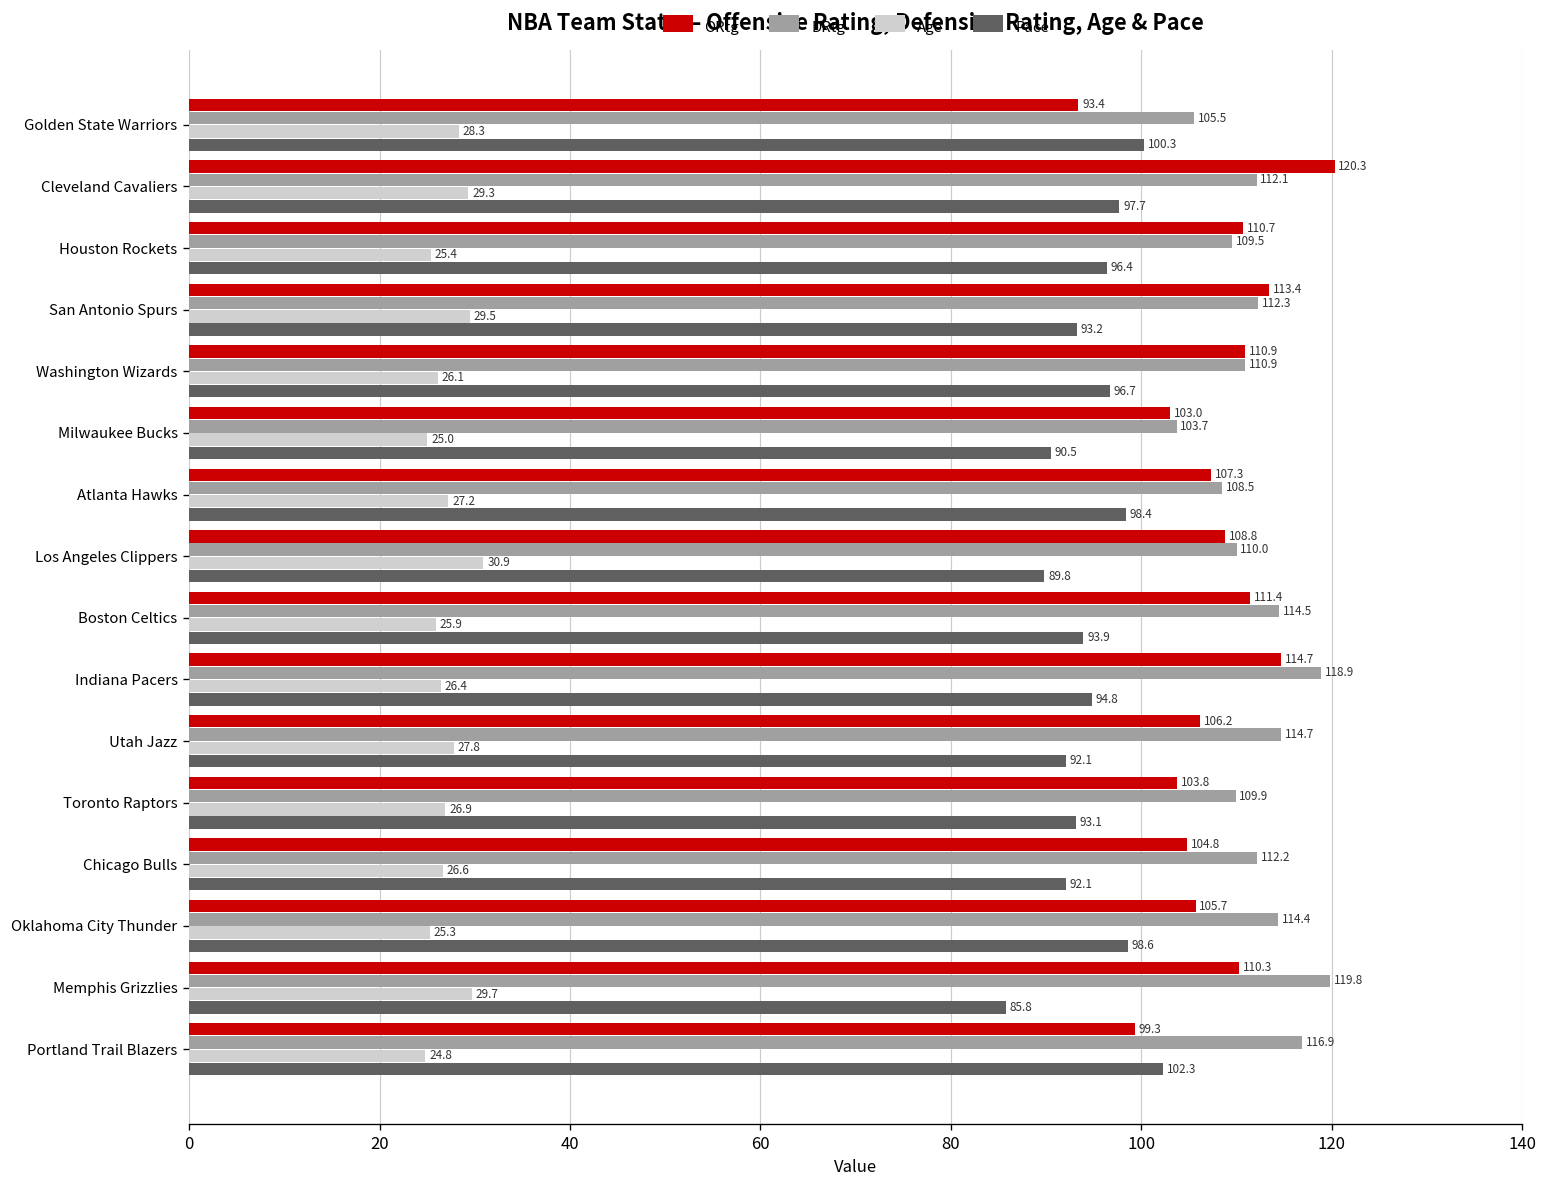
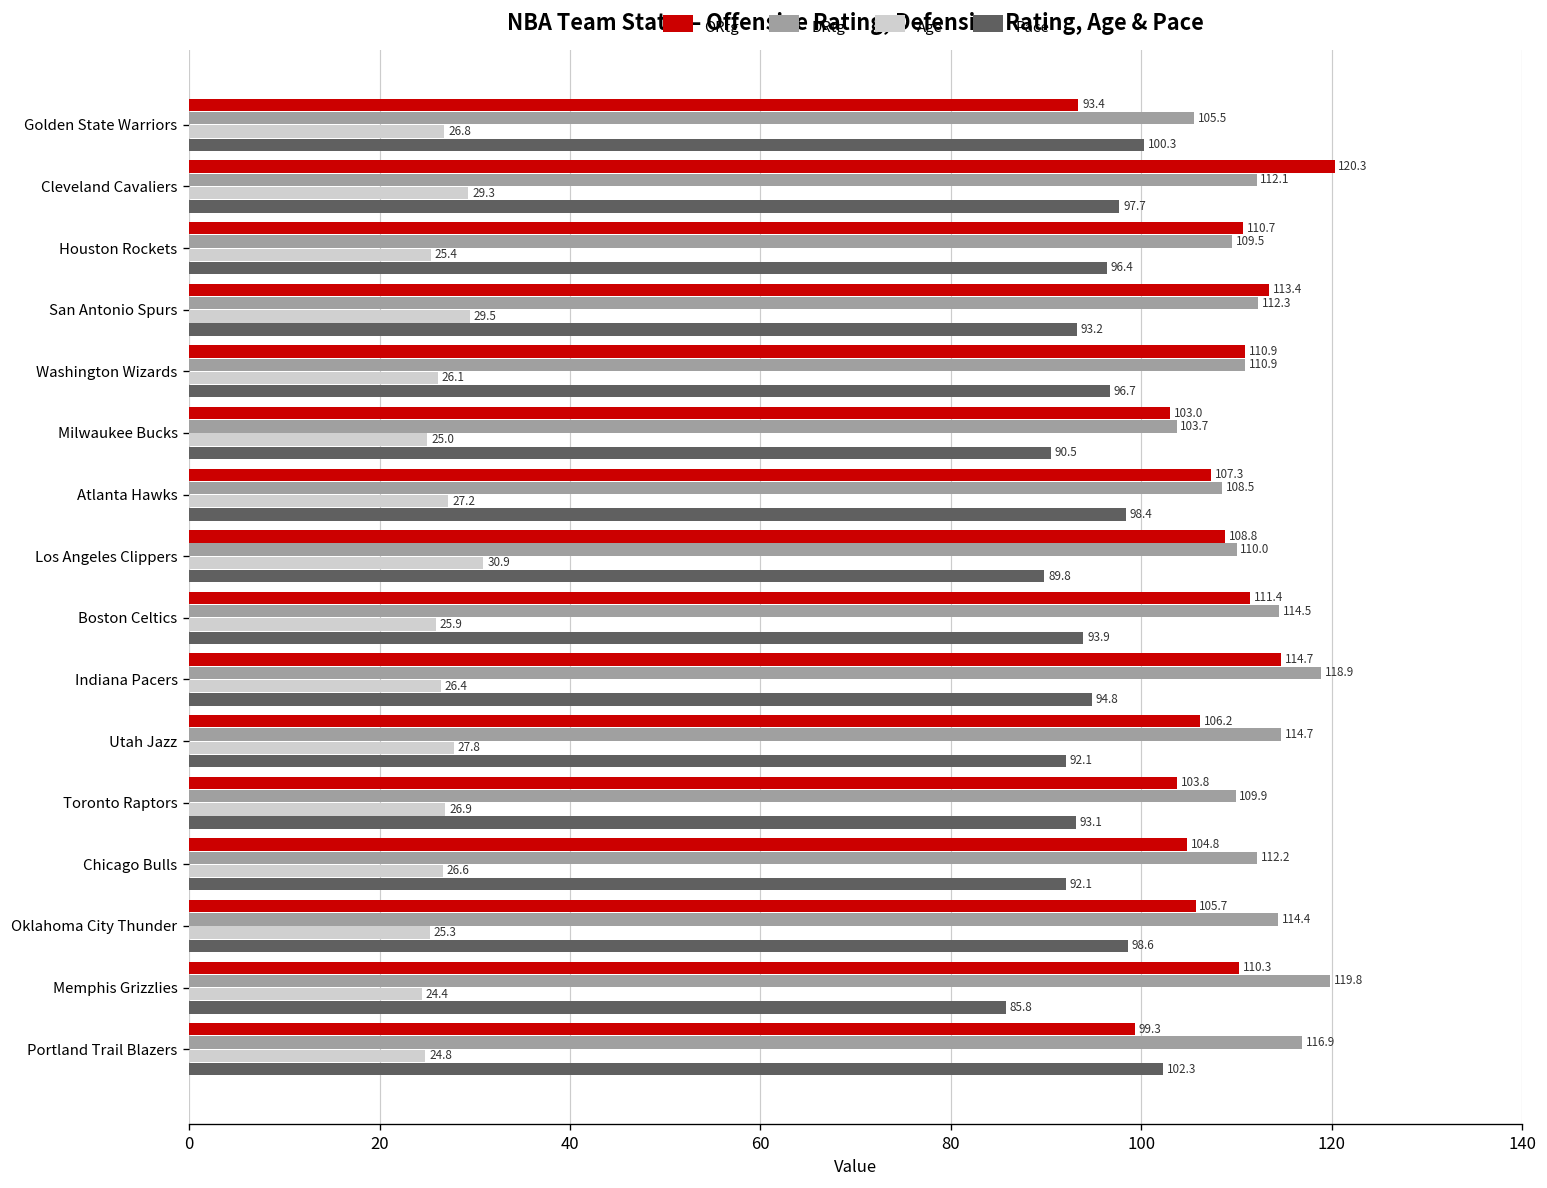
Age, Golden State Warriors: 28.3 -> 26.8
Age, Memphis Grizzlies: 29.7 -> 24.4
